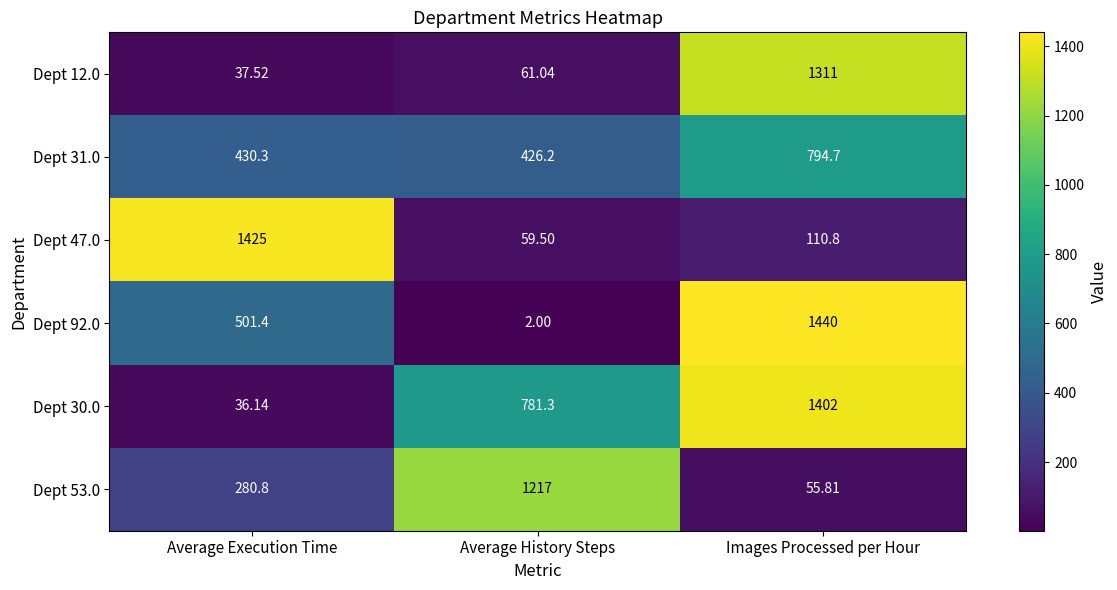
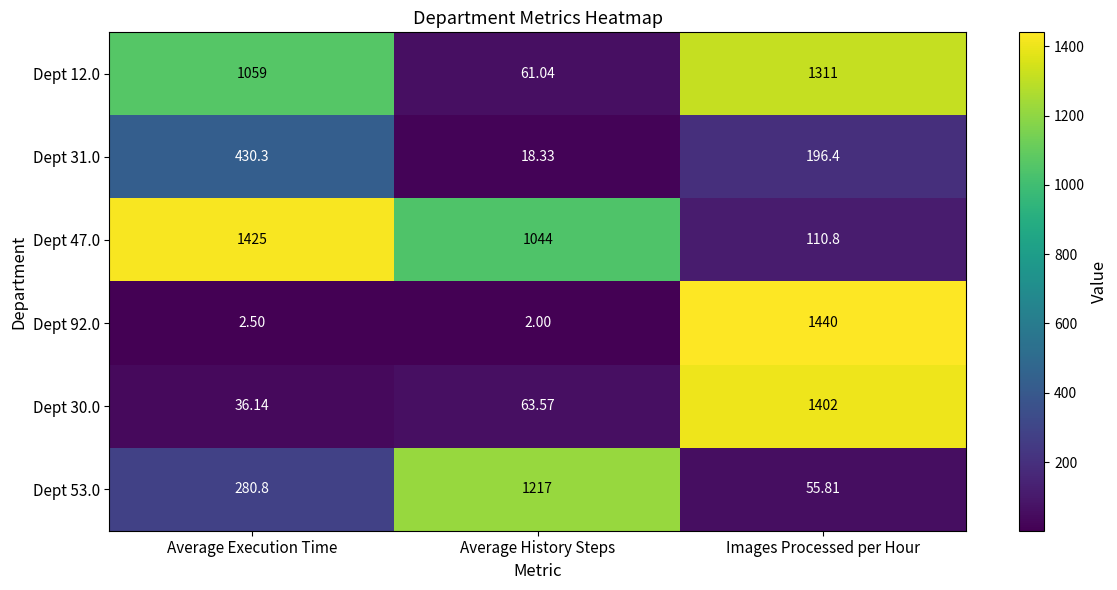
Dept 12.0, Average Execution Time: 37.52 -> 1059
Dept 31.0, Average History Steps: 426.2 -> 18.33
Dept 31.0, Images Processed per Hour: 794.7 -> 196.4
Dept 47.0, Average History Steps: 59.50 -> 1044
Dept 92.0, Average Execution Time: 501.4 -> 2.50
Dept 30.0, Average History Steps: 781.3 -> 63.57
